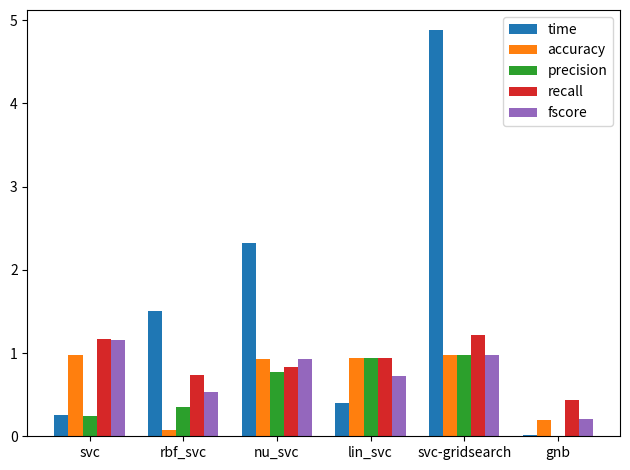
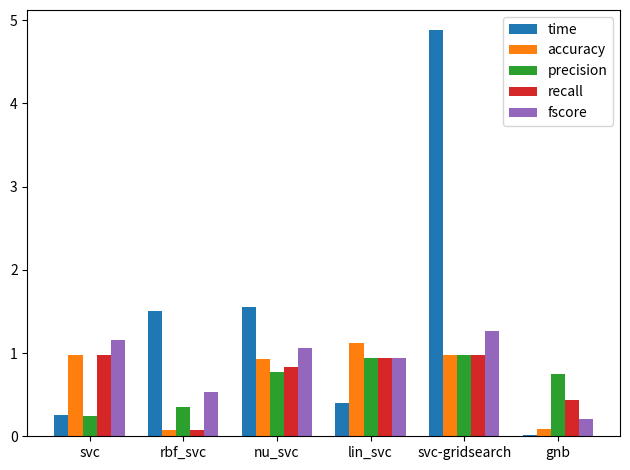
recall, svc: 1.2 -> 1.0
recall, rbf_svc: 0.7 -> 0.1
time, nu_svc: 2.3 -> 1.6
fscore, nu_svc: 0.9 -> 1.1
accuracy, lin_svc: 0.9 -> 1.1
fscore, lin_svc: 0.7 -> 0.9
recall, svc-gridsearch: 1.2 -> 1.0
fscore, svc-gridsearch: 1.0 -> 1.3
accuracy, gnb: 0.2 -> 0.1
precision, gnb: 0.0 -> 0.8
